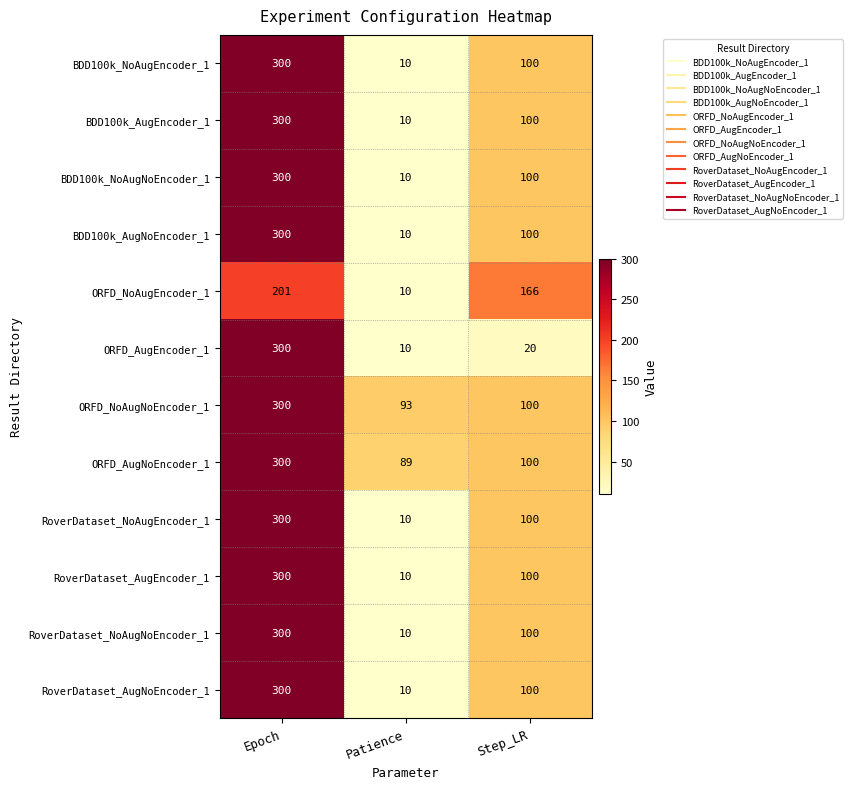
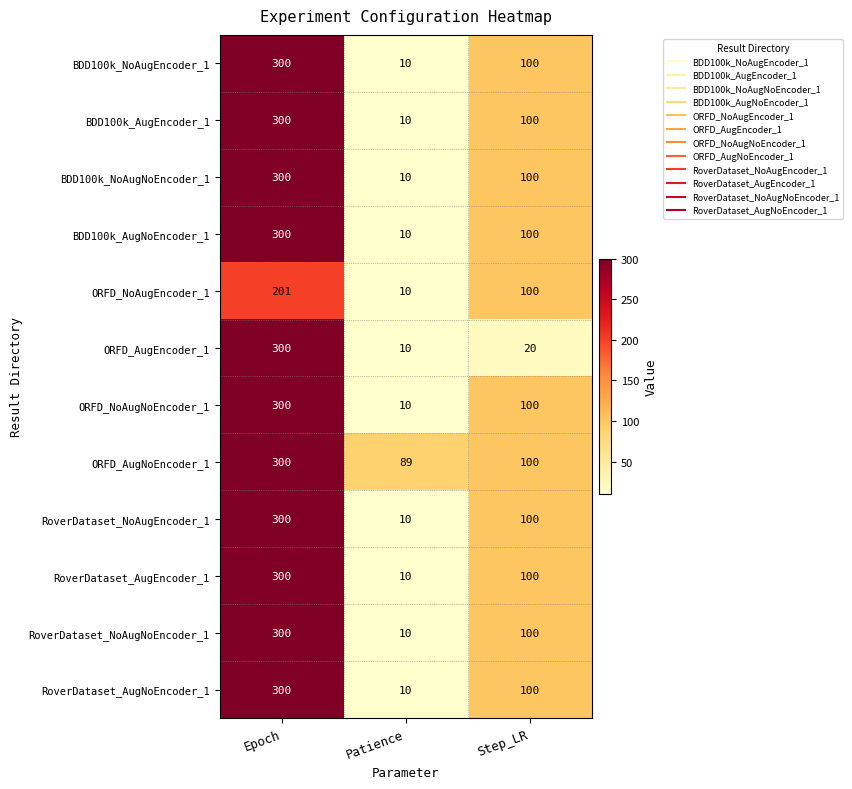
ORFD_NoAugEncoder_1, Step_LR: 166 -> 100
ORFD_NoAugNoEncoder_1, Patience: 93 -> 10
